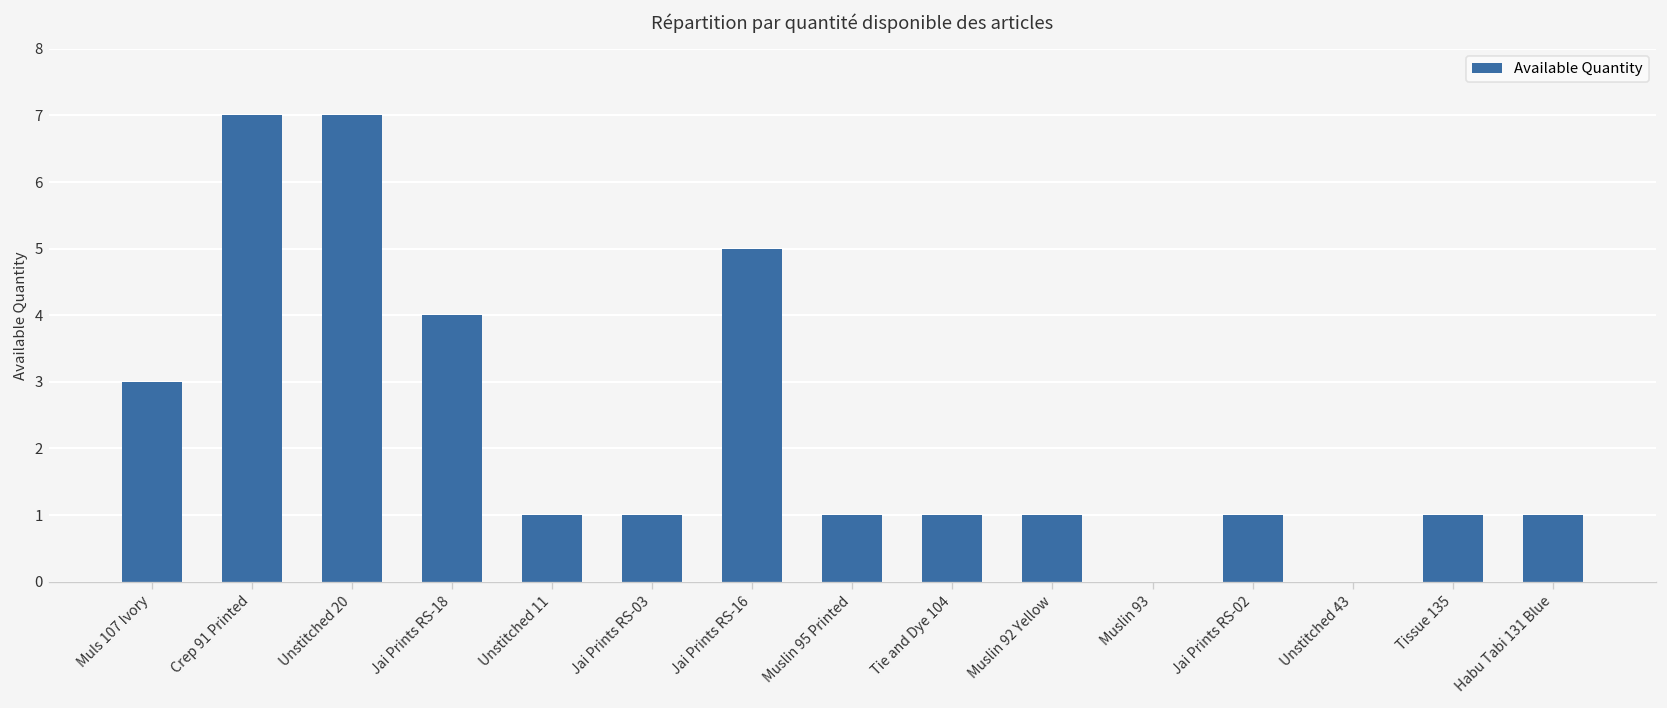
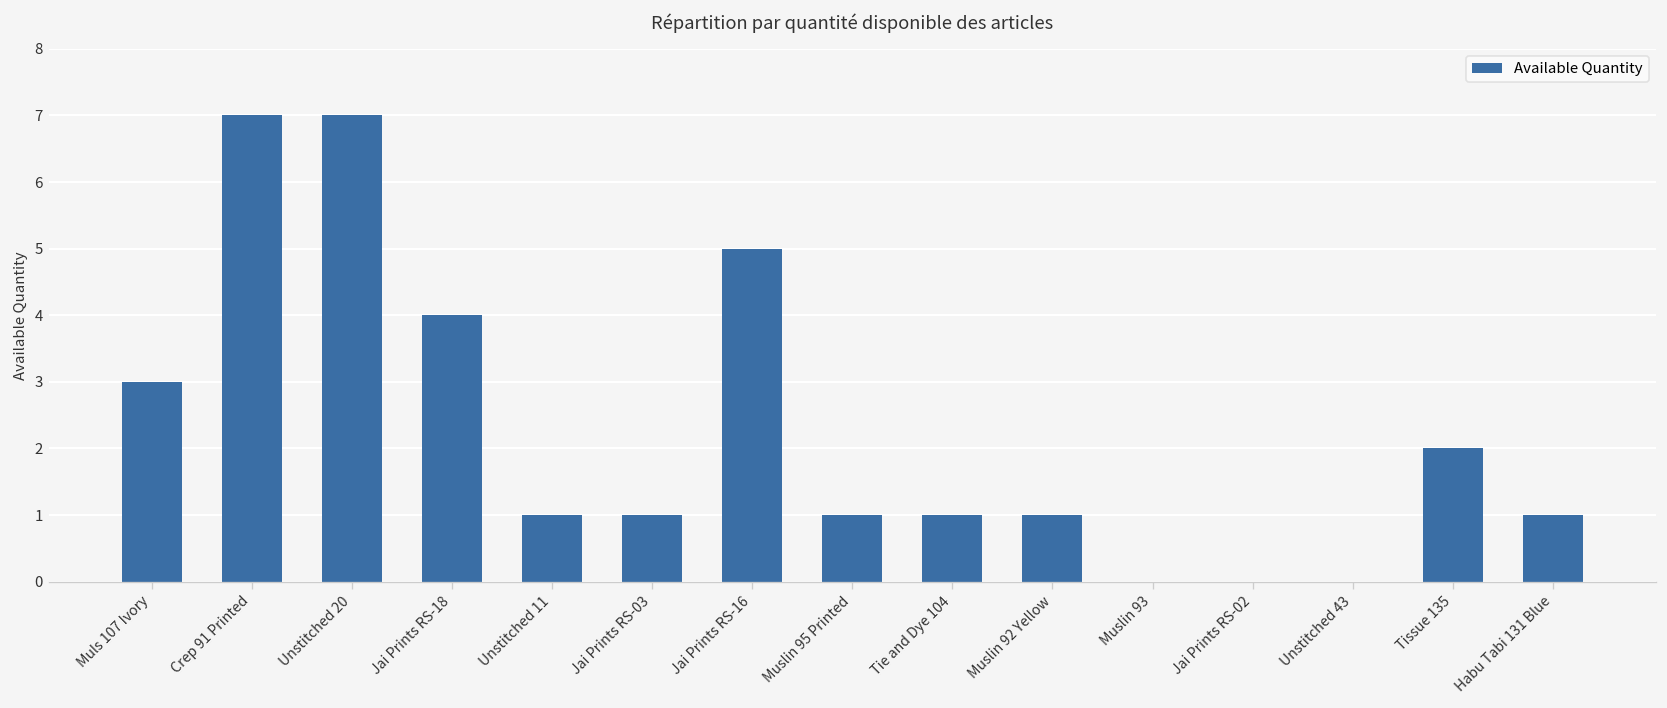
Jai Prints RS-02: 1 -> 0
Tissue 135: 1 -> 2
